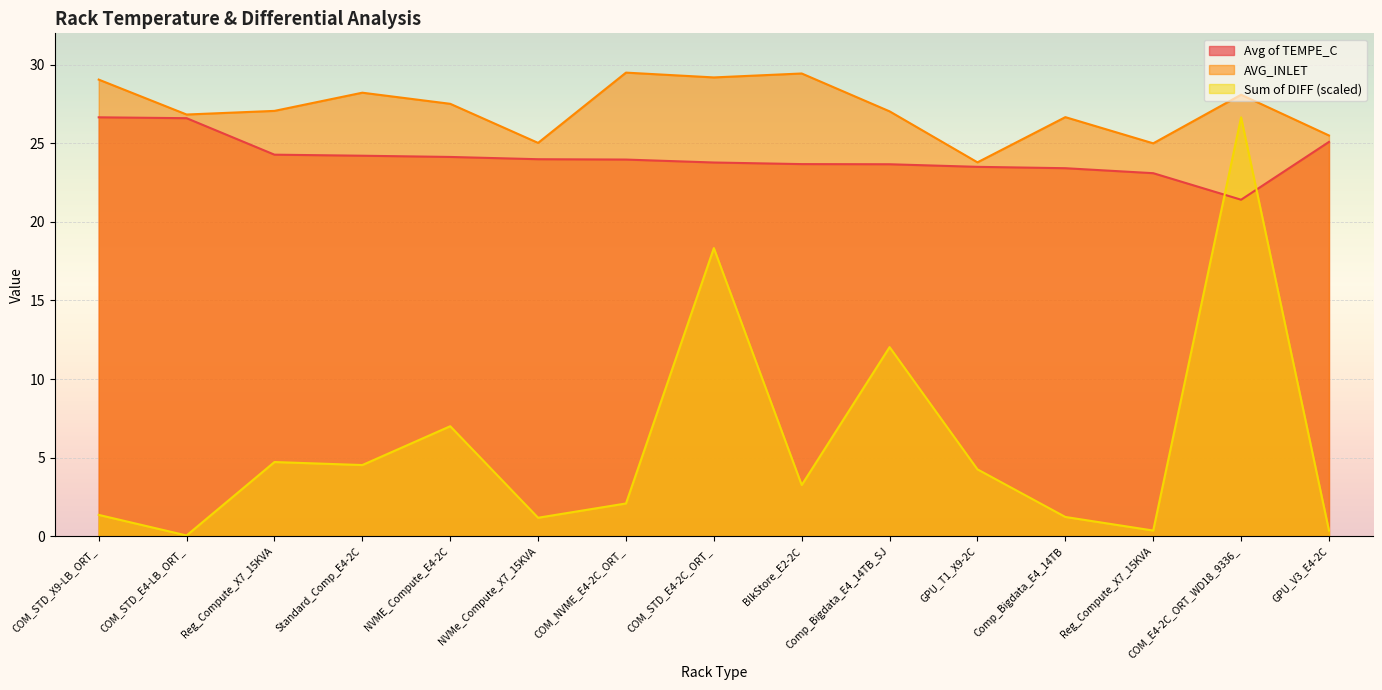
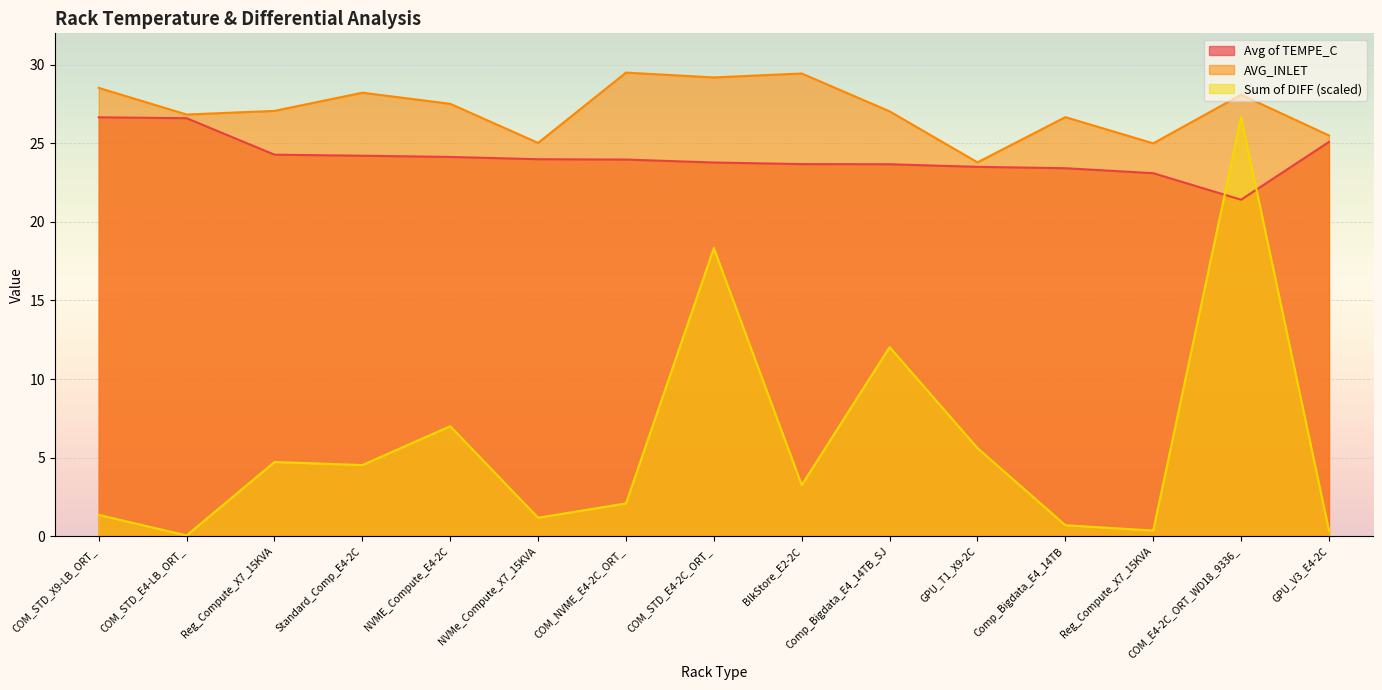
AVG_INLET, COM_STD_X9-LB_ORT_: 29.1 -> 28.5
Sum of DIFF (scaled), GPU_T1_X9-2C: 4.3 -> 5.6
Sum of DIFF (scaled), Comp_Bigdata_E4_14TB: 1.2 -> 0.7
